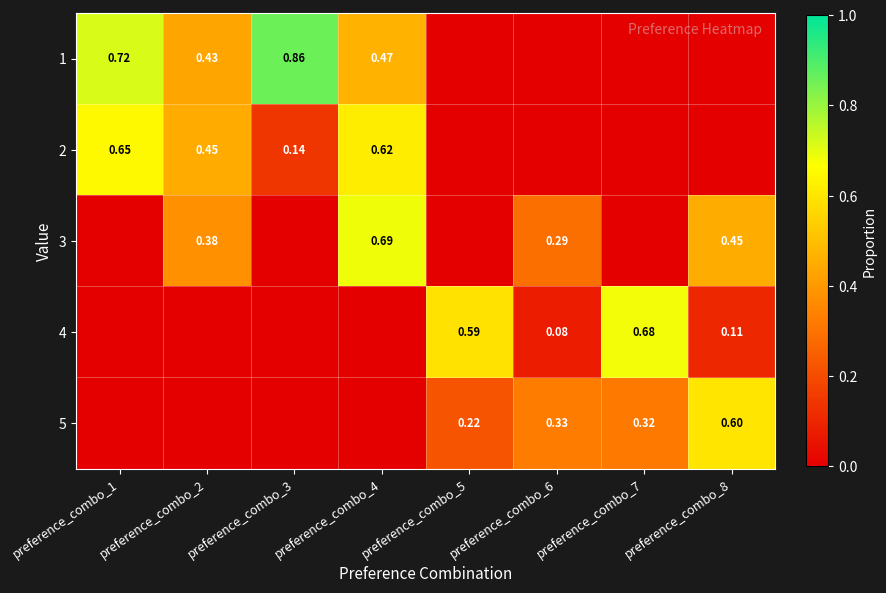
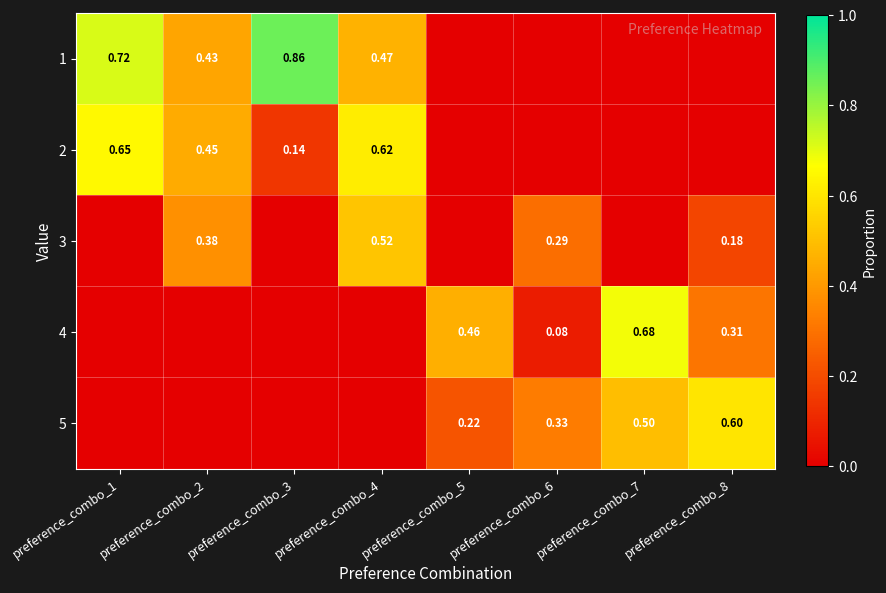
3, preference_combo_4: 0.69 -> 0.52
3, preference_combo_8: 0.45 -> 0.18
4, preference_combo_5: 0.59 -> 0.46
4, preference_combo_8: 0.11 -> 0.31
5, preference_combo_7: 0.32 -> 0.50
